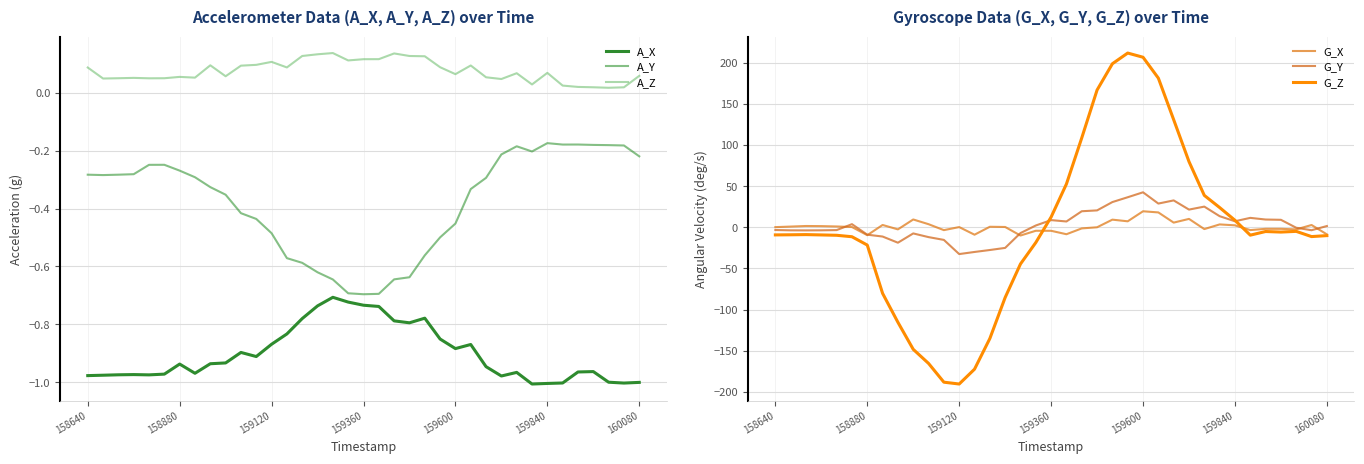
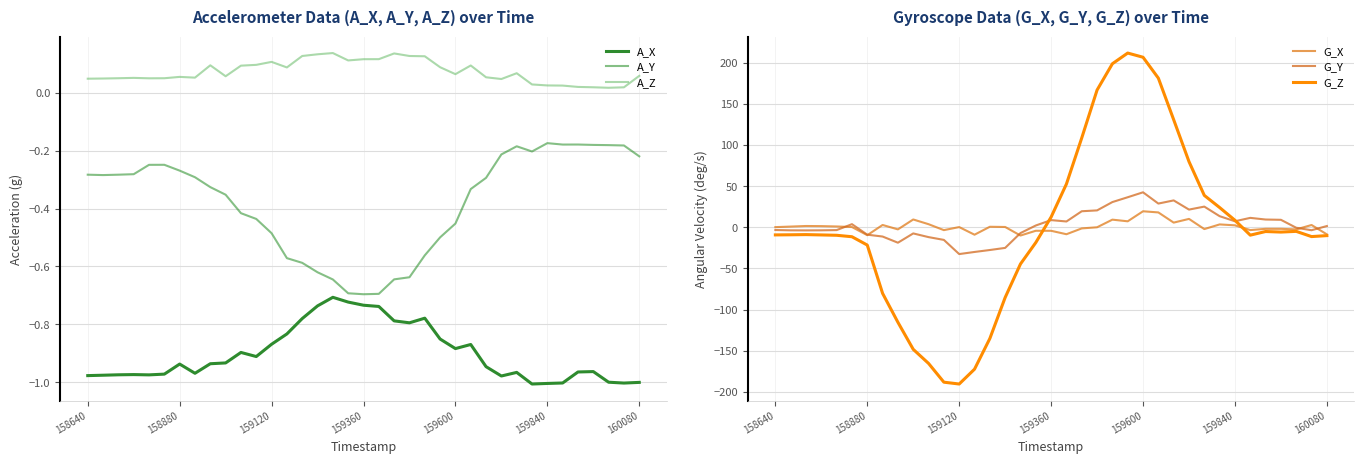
Accelerometer Data (A_X, A_Y, A_Z) over Time, A_Z, 158640: 0.09 -> 0.05
Accelerometer Data (A_X, A_Y, A_Z) over Time, A_Z, 159840: 0.07 -> 0.03
